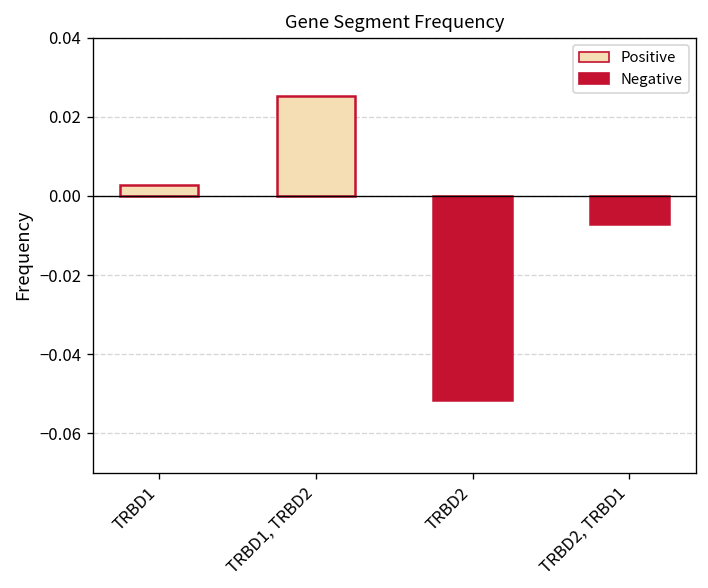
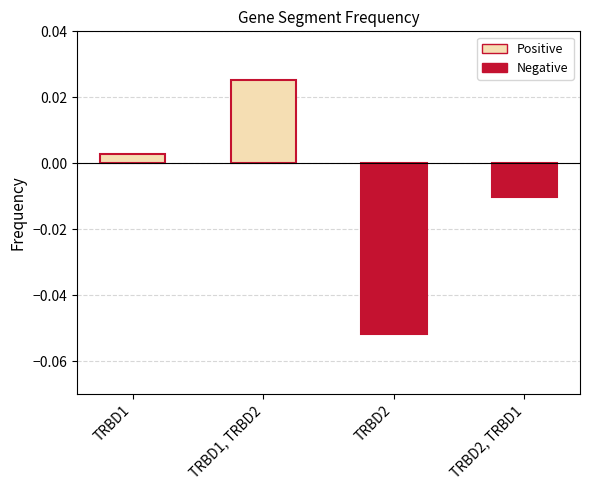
TRBD2, TRBD1: -0.007 -> -0.010
